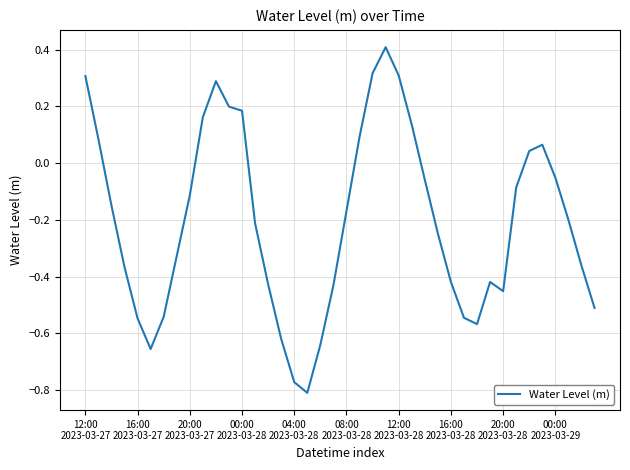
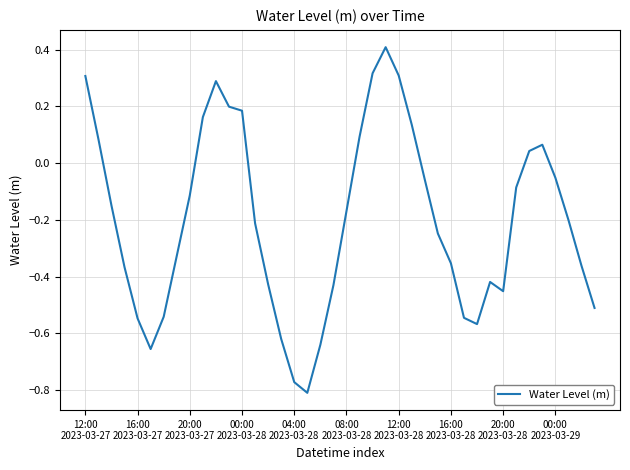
16:00 2023-03-28: -0.42 -> -0.35
